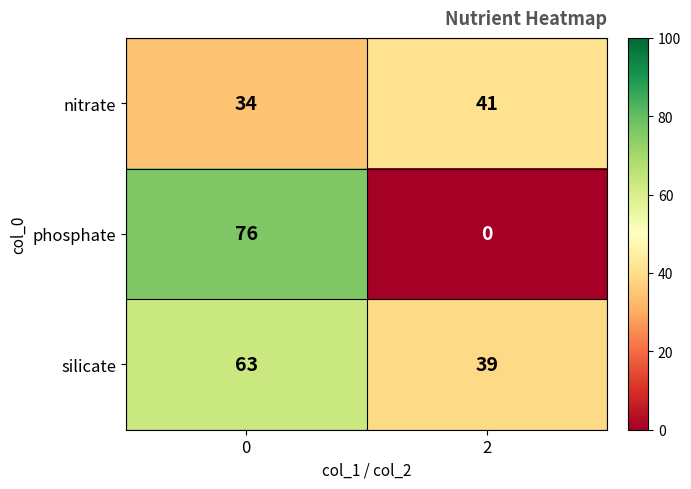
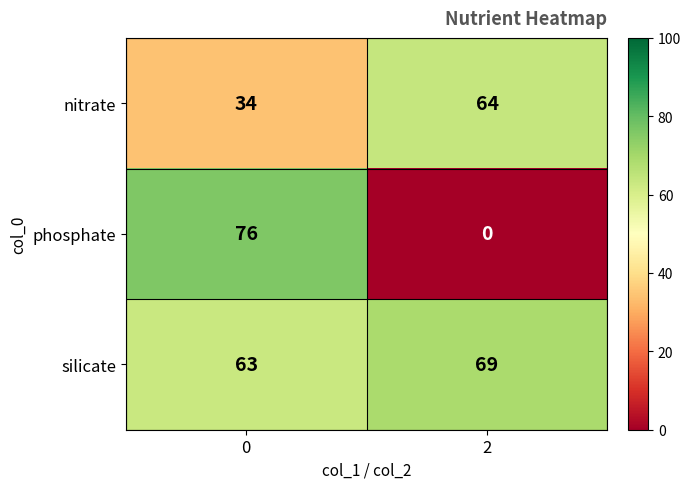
nitrate, 2: 41 -> 64
silicate, 2: 39 -> 69
